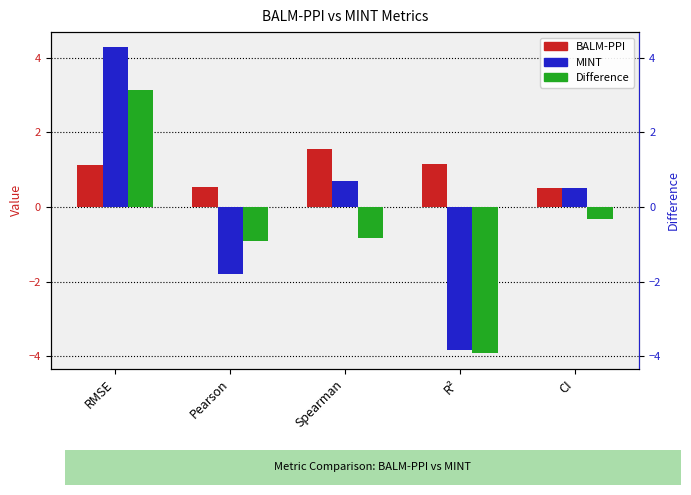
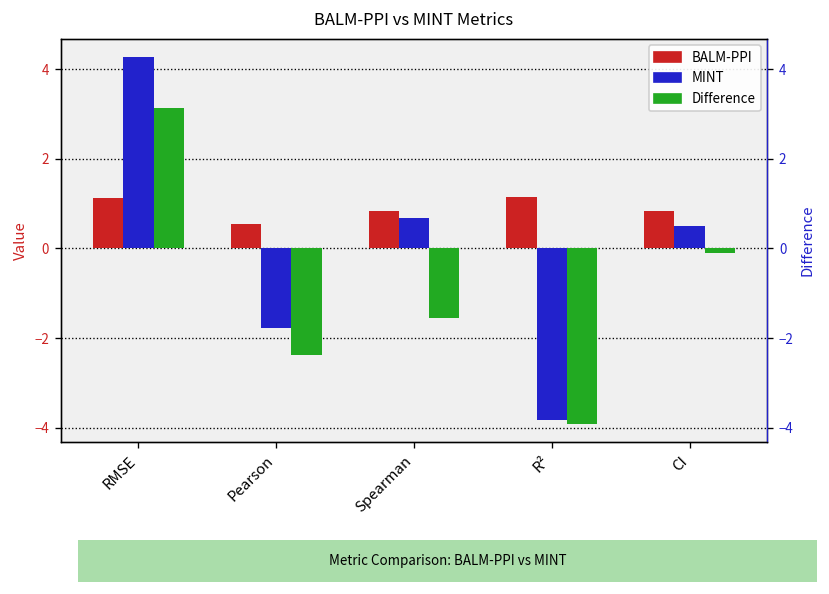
Difference, Pearson: -0.9 -> -2.4
BALM-PPI, Spearman: 1.5 -> 0.8
Difference, Spearman: -0.8 -> -1.5
BALM-PPI, CI: 0.5 -> 0.8
Difference, CI: -0.3 -> -0.1
